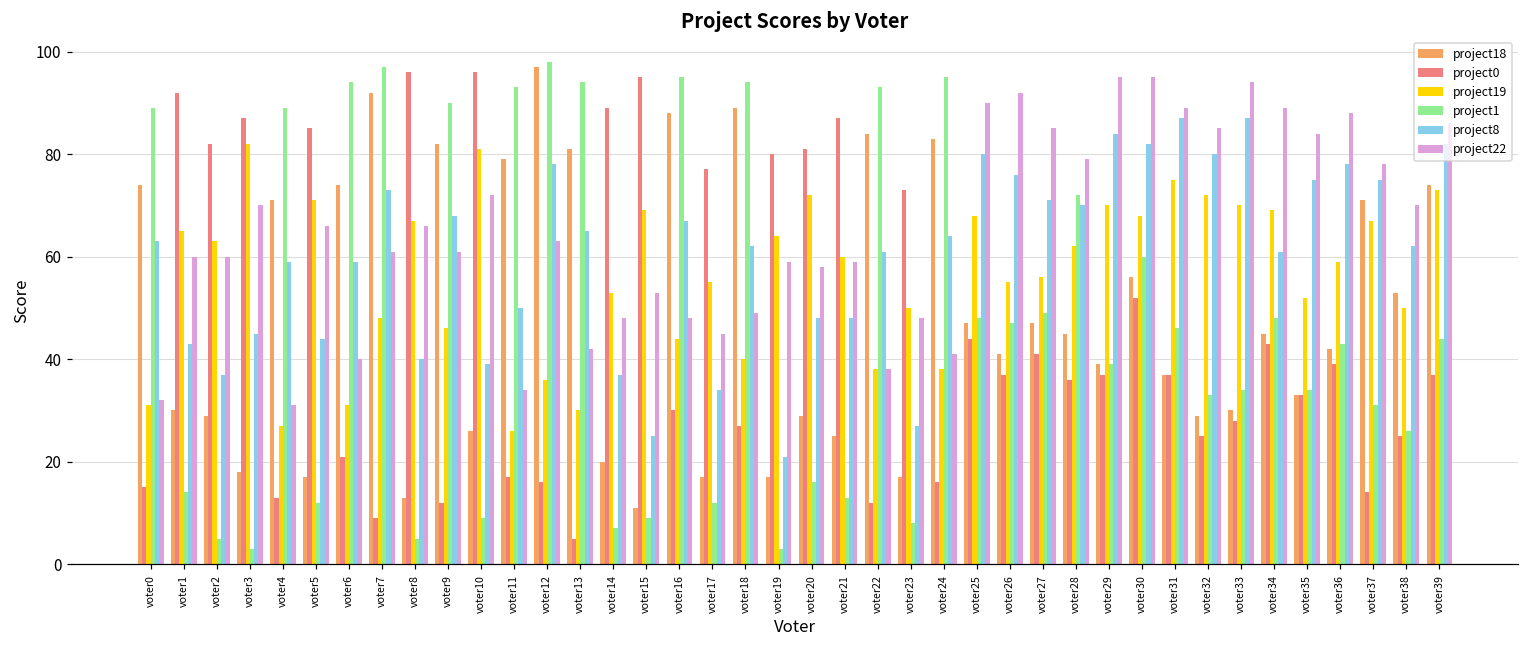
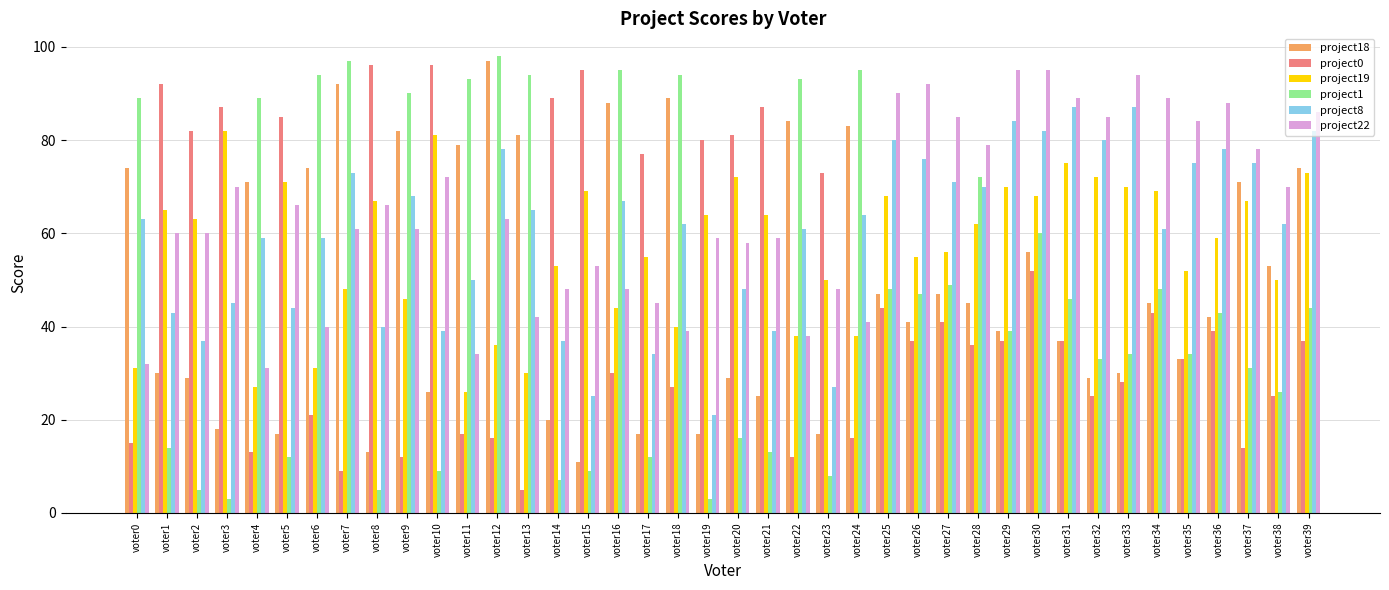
project22, voter18: 49 -> 39
project19, voter21: 60 -> 64
project8, voter21: 48 -> 39
